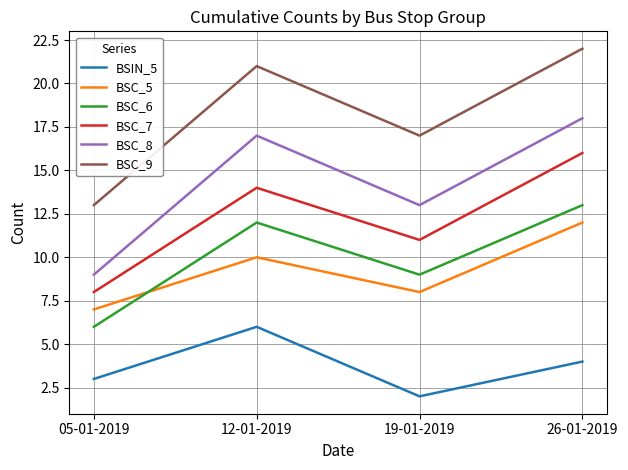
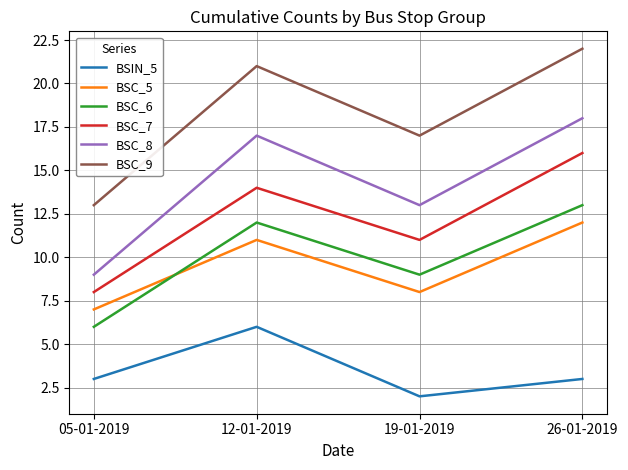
BSC_5, 12-01-2019: 10 -> 11
BSIN_5, 26-01-2019: 4 -> 3
